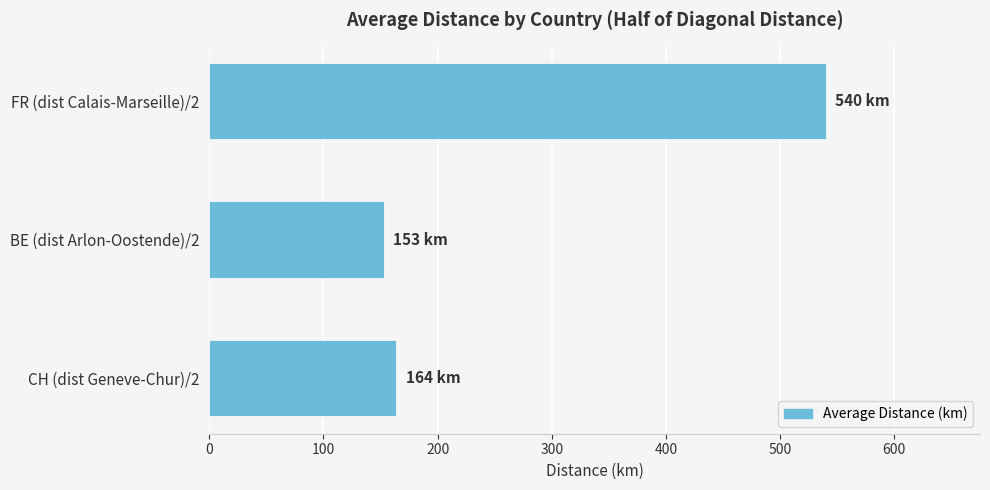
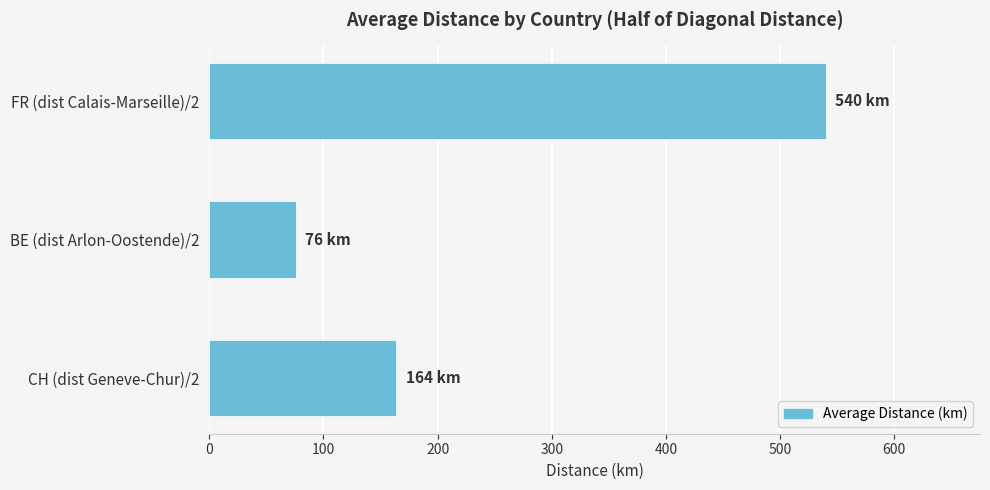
BE (dist Arlon-Oostende)/2: 153 -> 76
